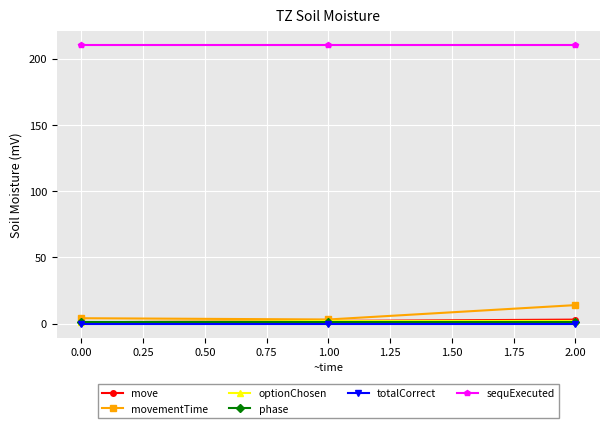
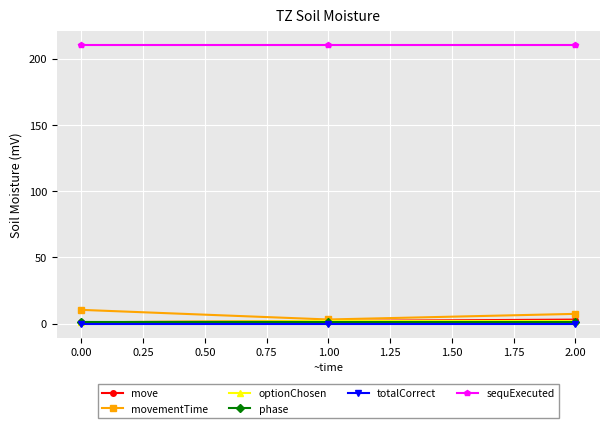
movementTime, 0.00: 4 -> 10
movementTime, 2.00: 14 -> 7
